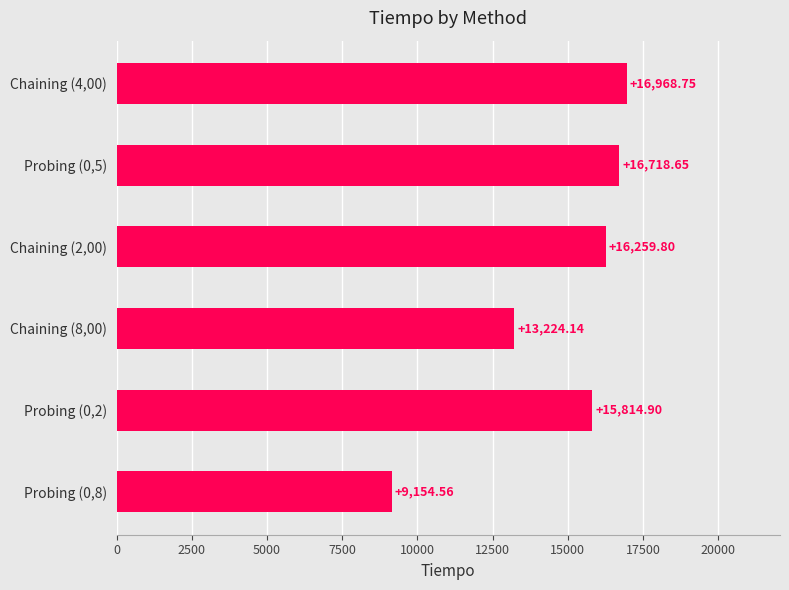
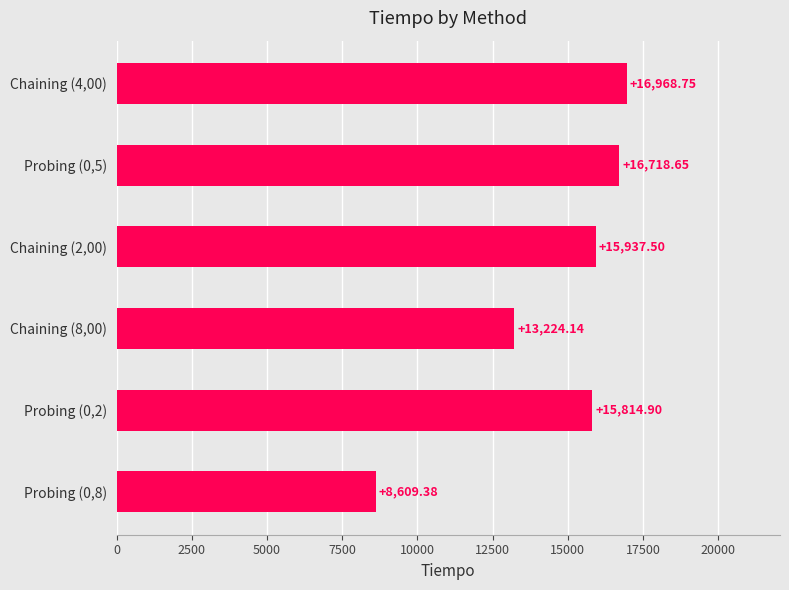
Chaining (2,00): +16,259.80 -> +15,937.50
Probing (0,8): +9,154.56 -> +8,609.38
